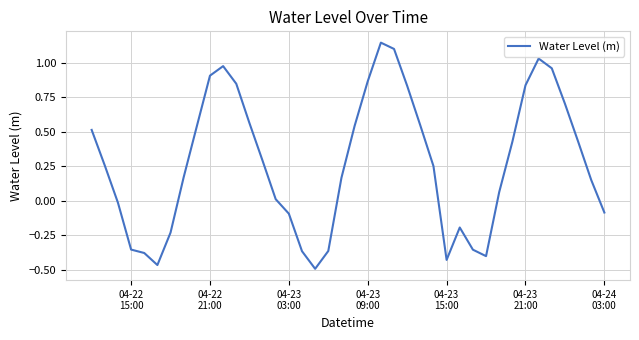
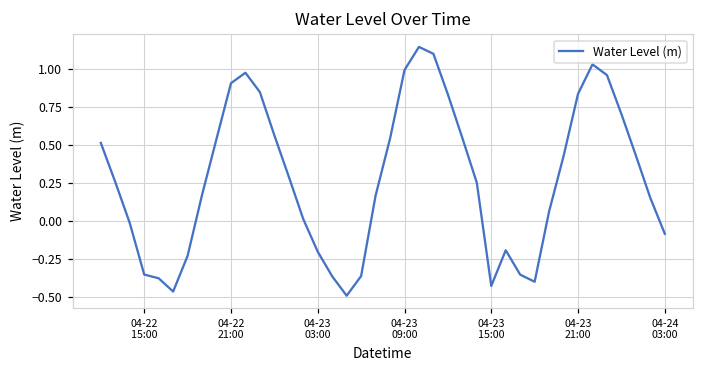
04-23 03:00: -0.09 -> -0.20
04-23 09:00: 0.86 -> 0.99
